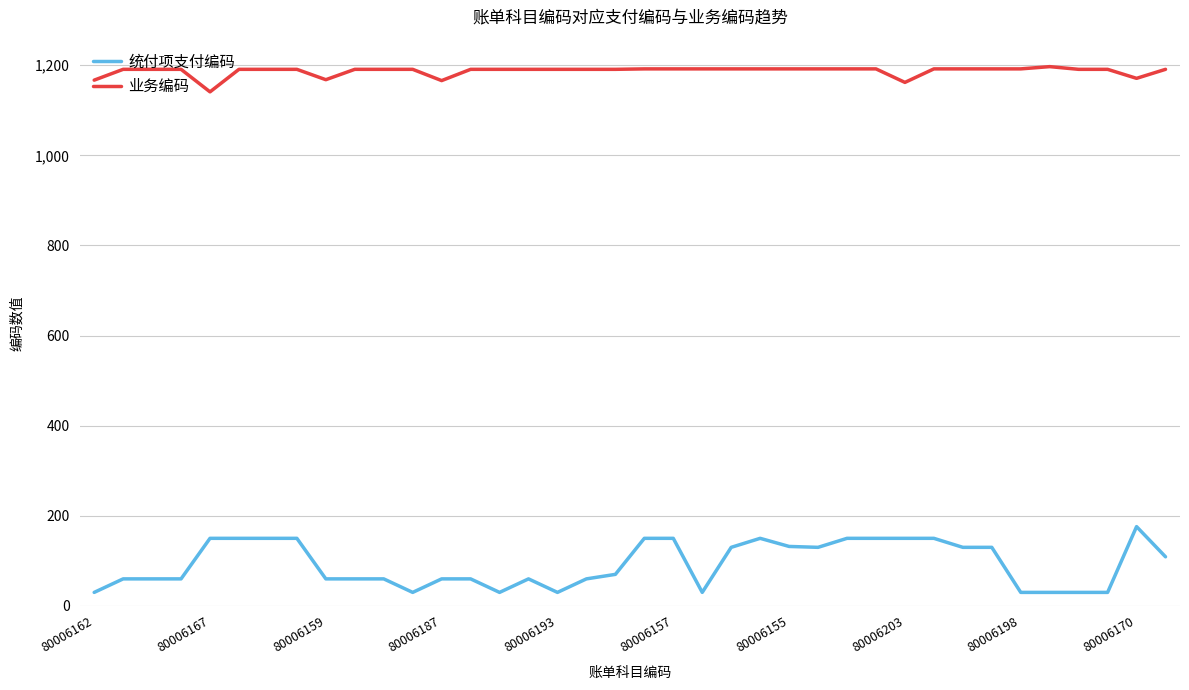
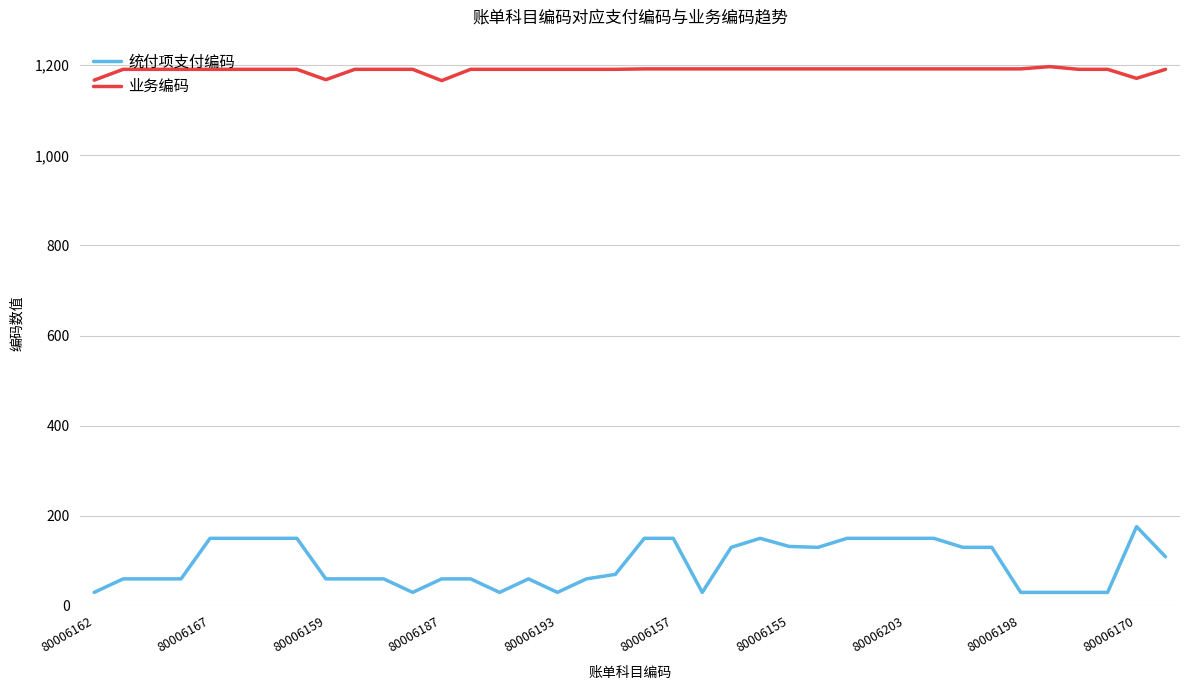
业务编码, 80006167: 1,140 -> 1,190
业务编码, 80006203: 1,160 -> 1,190
